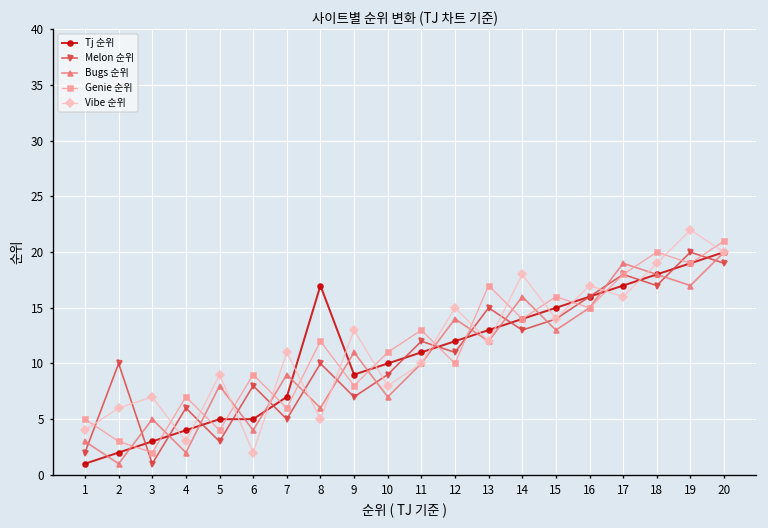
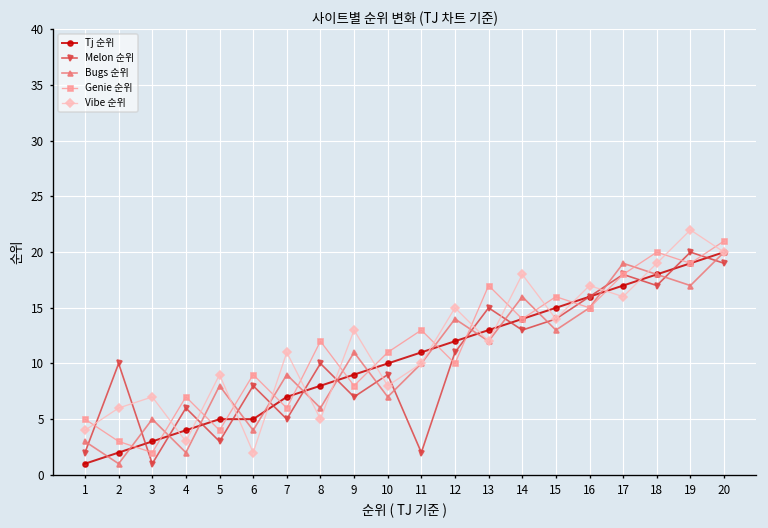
Tj 순위, 8: 17 -> 8
Melon 순위, 11: 12 -> 2
